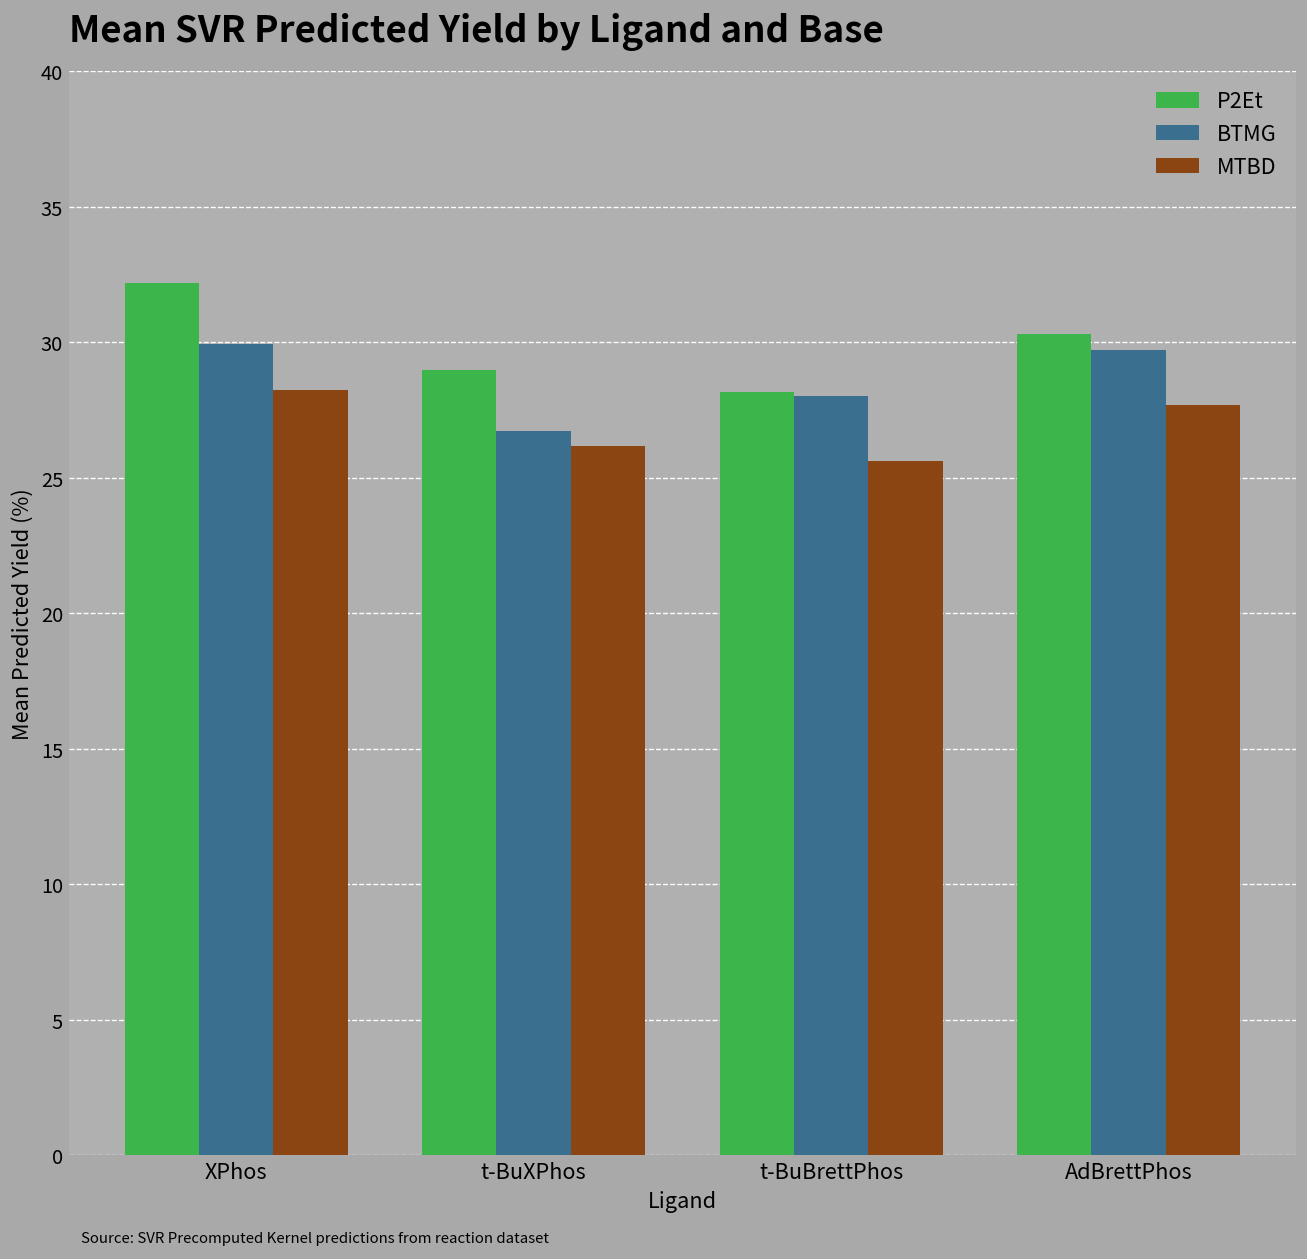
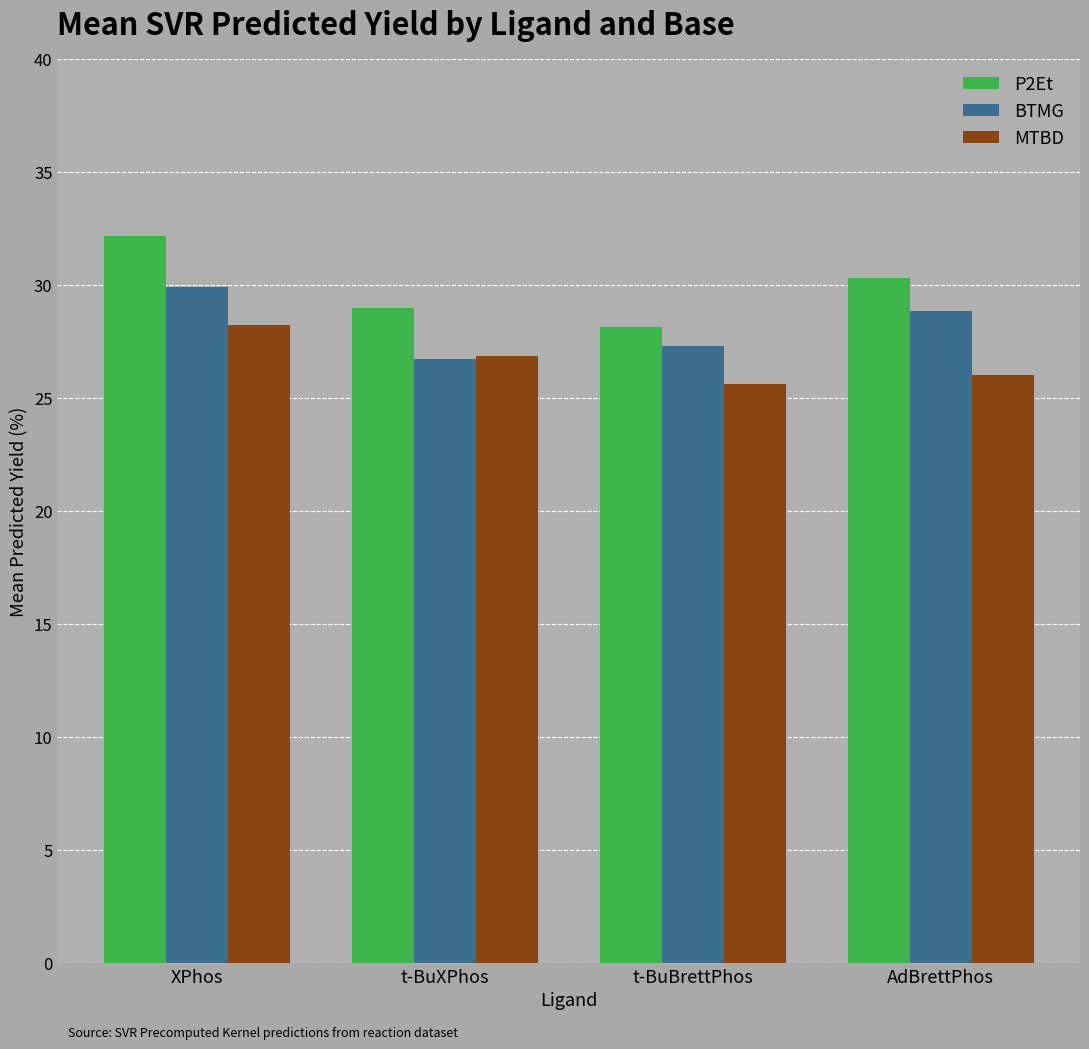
MTBD, t-BuXPhos: 26.2 -> 26.9
BTMG, t-BuBrettPhos: 28.0 -> 27.3
BTMG, AdBrettPhos: 29.7 -> 28.8
MTBD, AdBrettPhos: 27.7 -> 26.0
